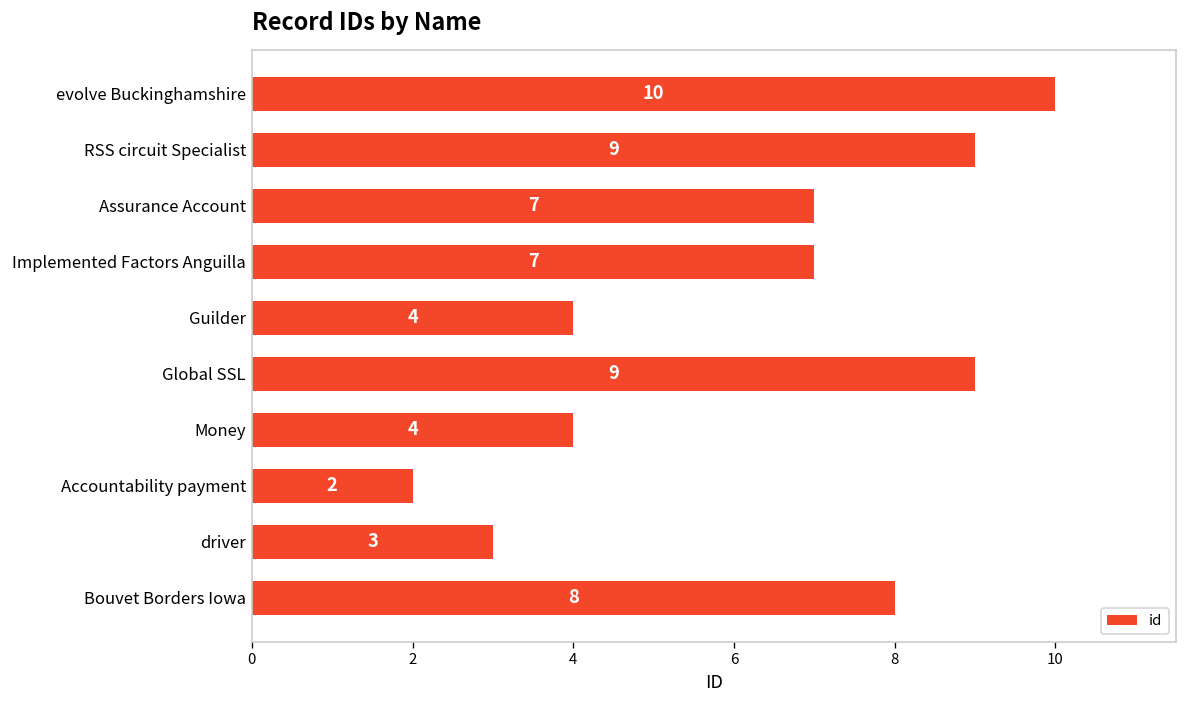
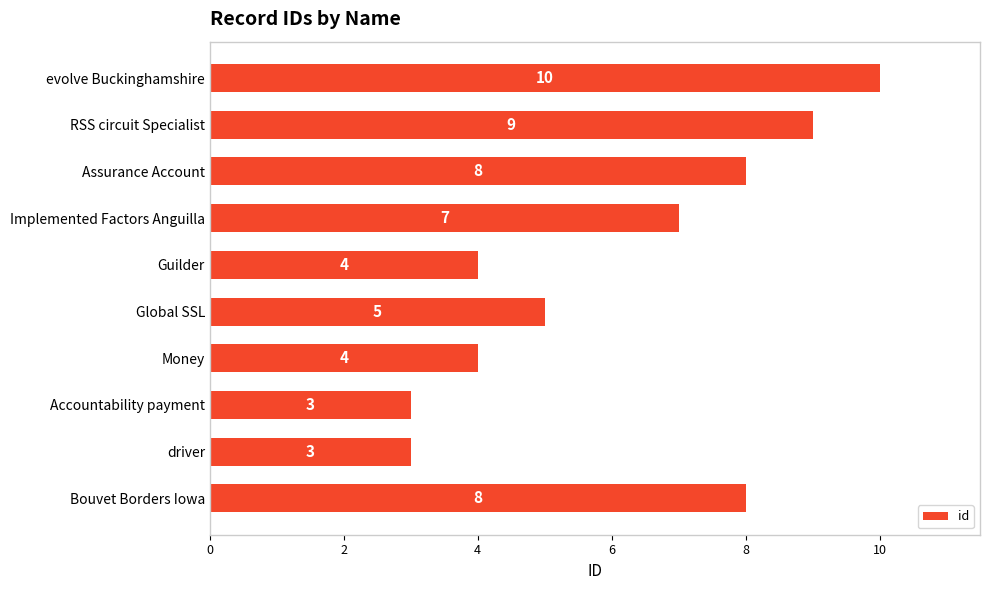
Assurance Account: 7 -> 8
Global SSL: 9 -> 5
Accountability payment: 2 -> 3
